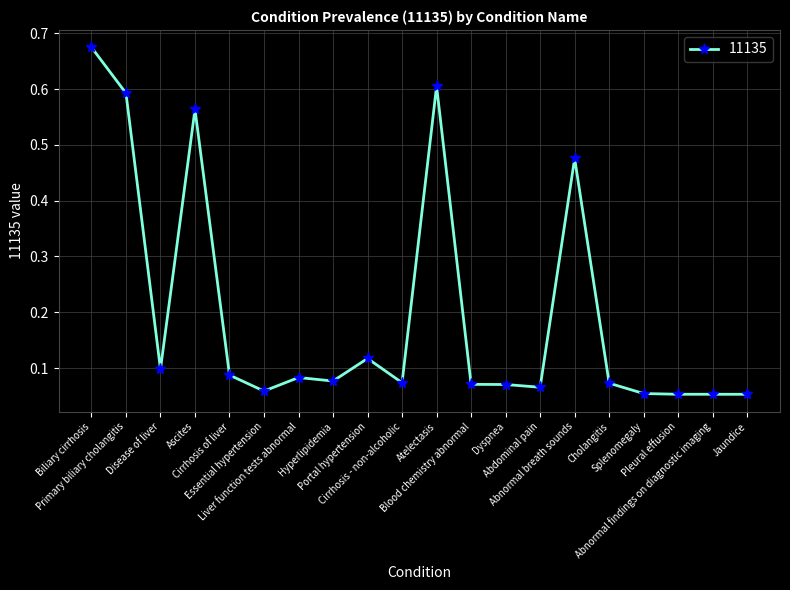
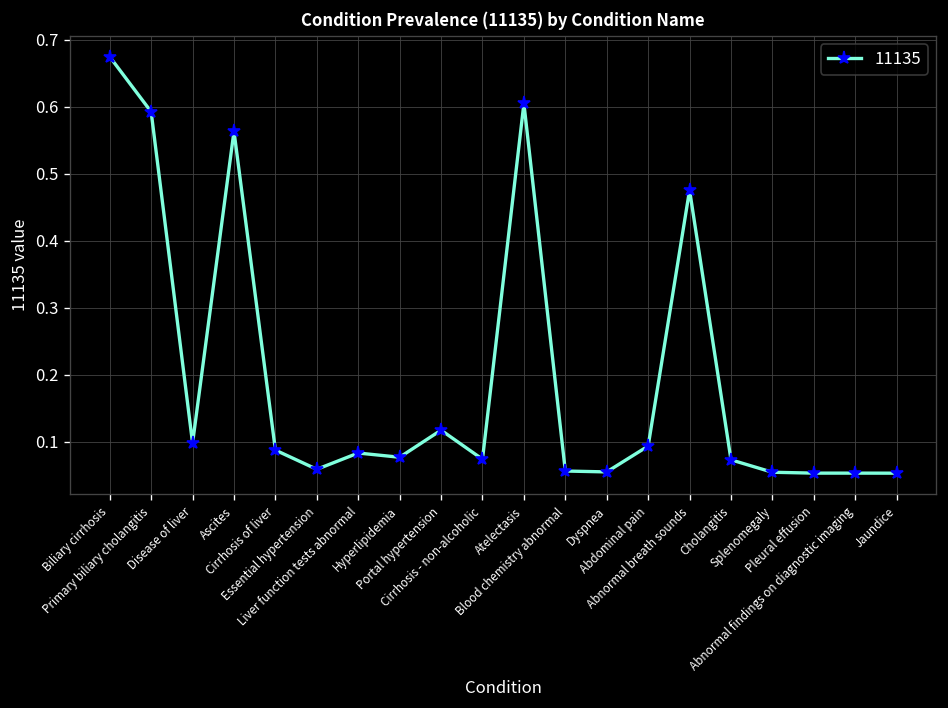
Blood chemistry abnormal: 0.07 -> 0.06
Dyspnea: 0.07 -> 0.05
Abdominal pain: 0.07 -> 0.09
